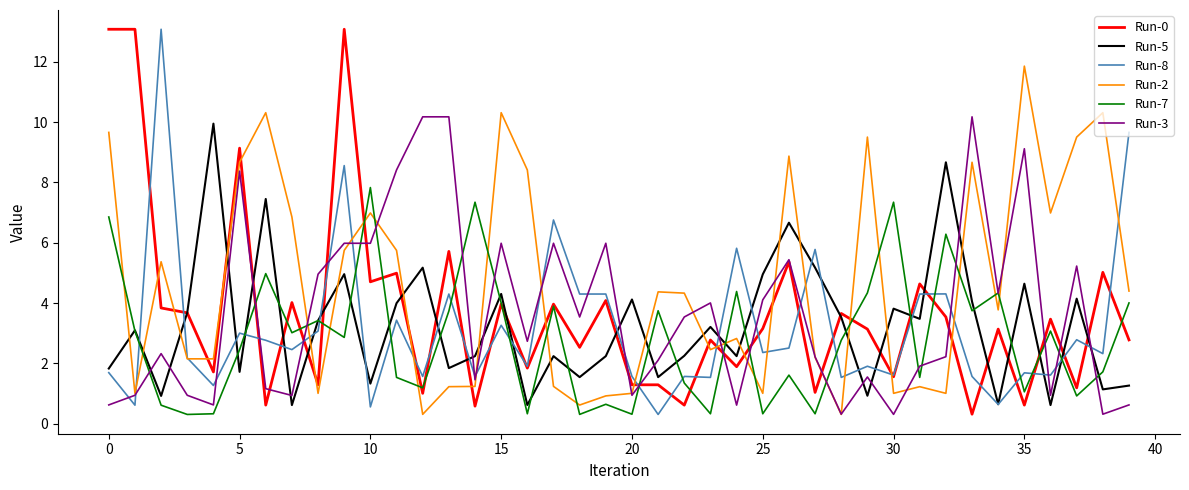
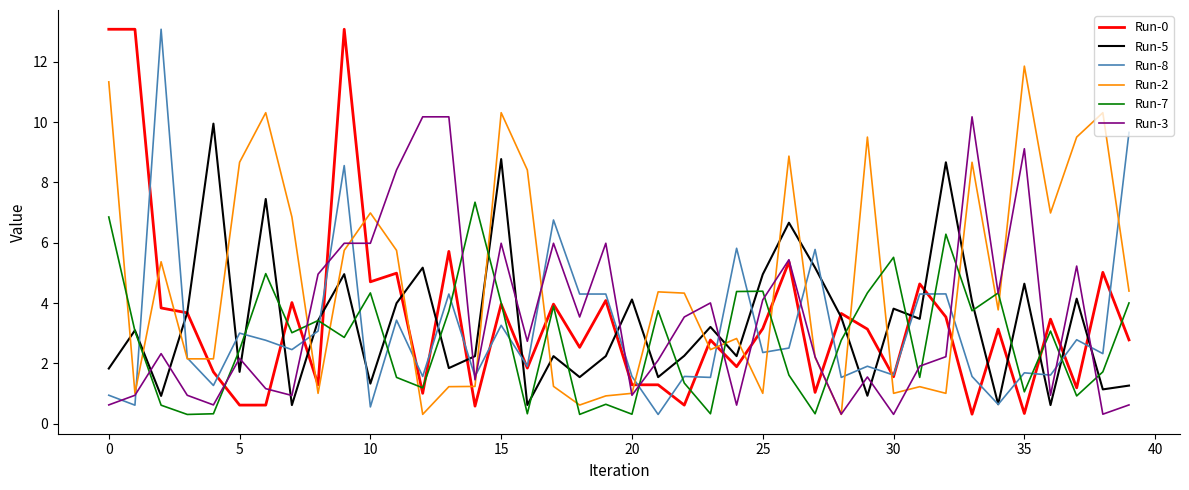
Run-8, 0: 1.7 -> 0.9
Run-2, 0: 9.7 -> 11.3
Run-0, 5: 9.1 -> 0.6
Run-3, 5: 8.4 -> 2.2
Run-7, 10: 7.8 -> 4.3
Run-5, 15: 4.3 -> 8.8
Run-7, 25: 0.3 -> 4.4
Run-7, 30: 7.3 -> 5.5
Run-0, 35: 0.6 -> 0.3
